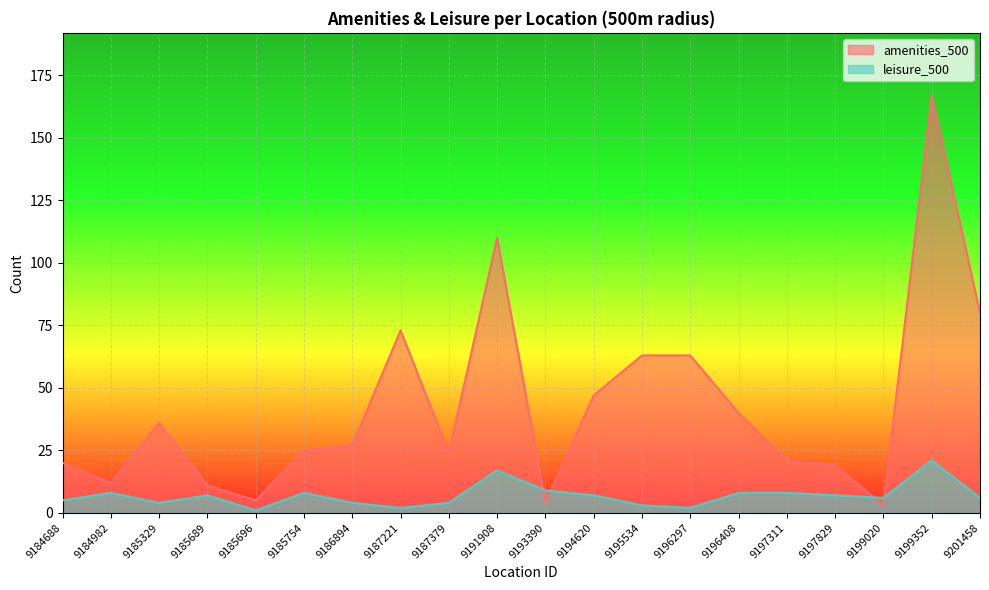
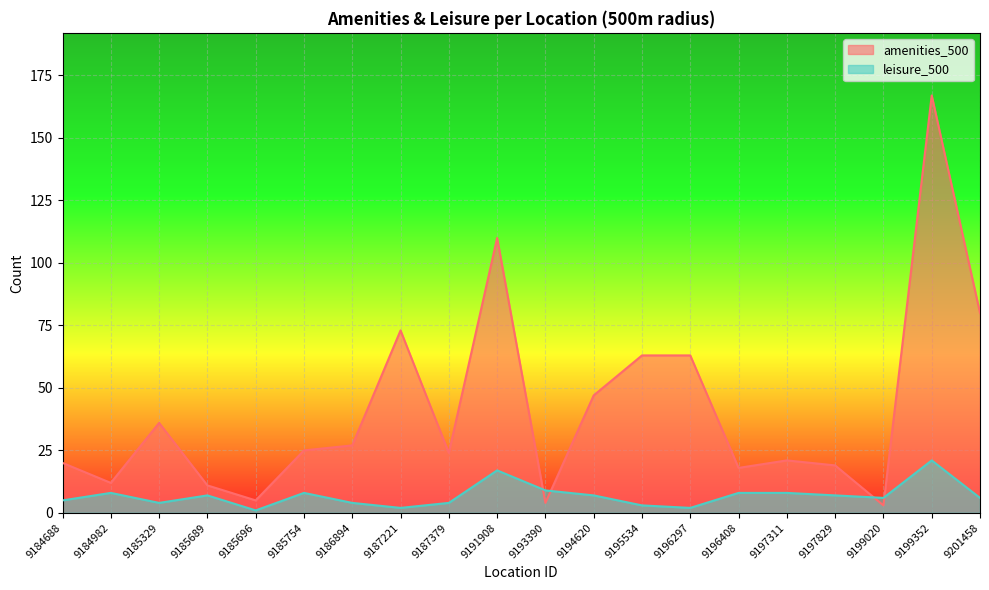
amenities_500, 9196408: 40 -> 18
